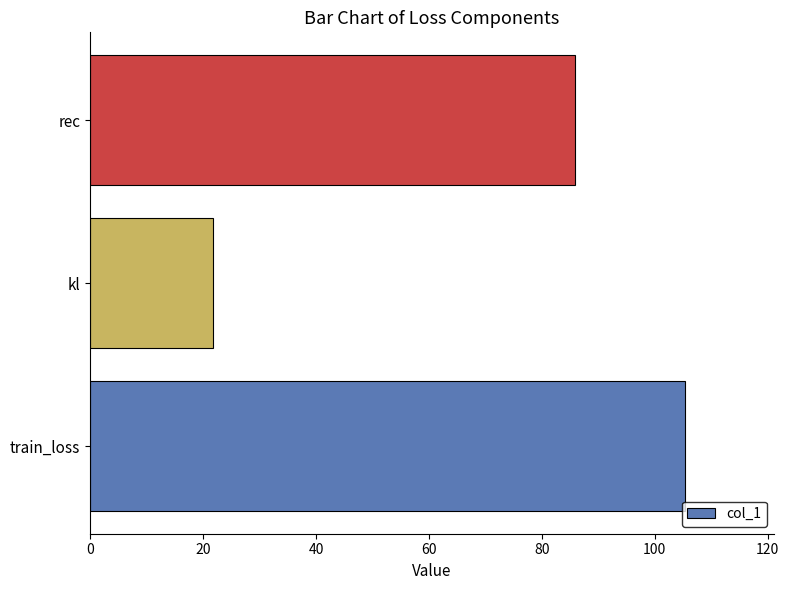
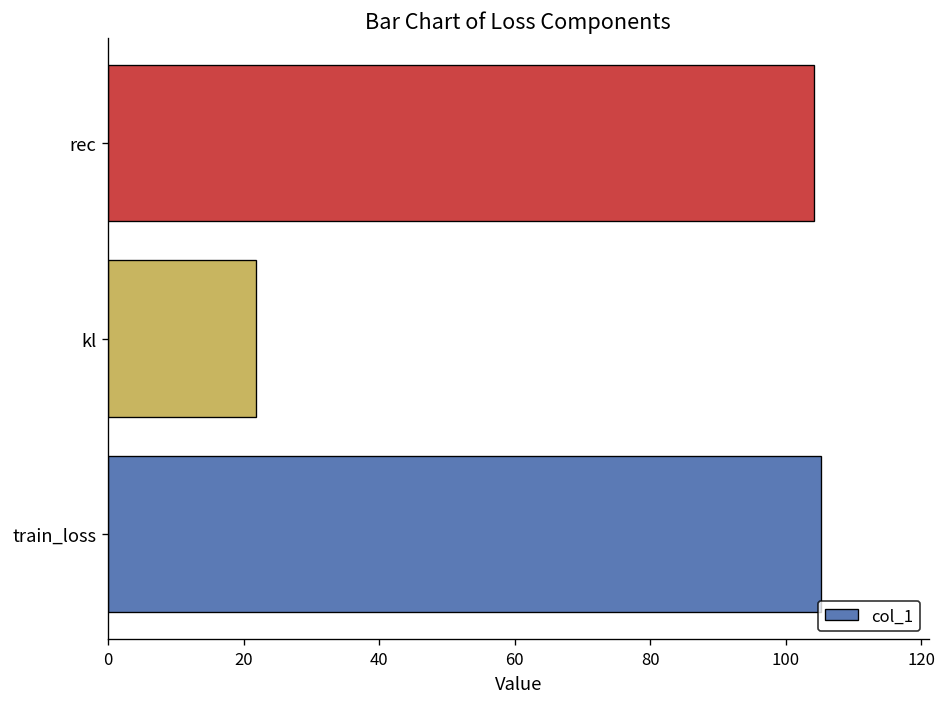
rec: 86 -> 104
